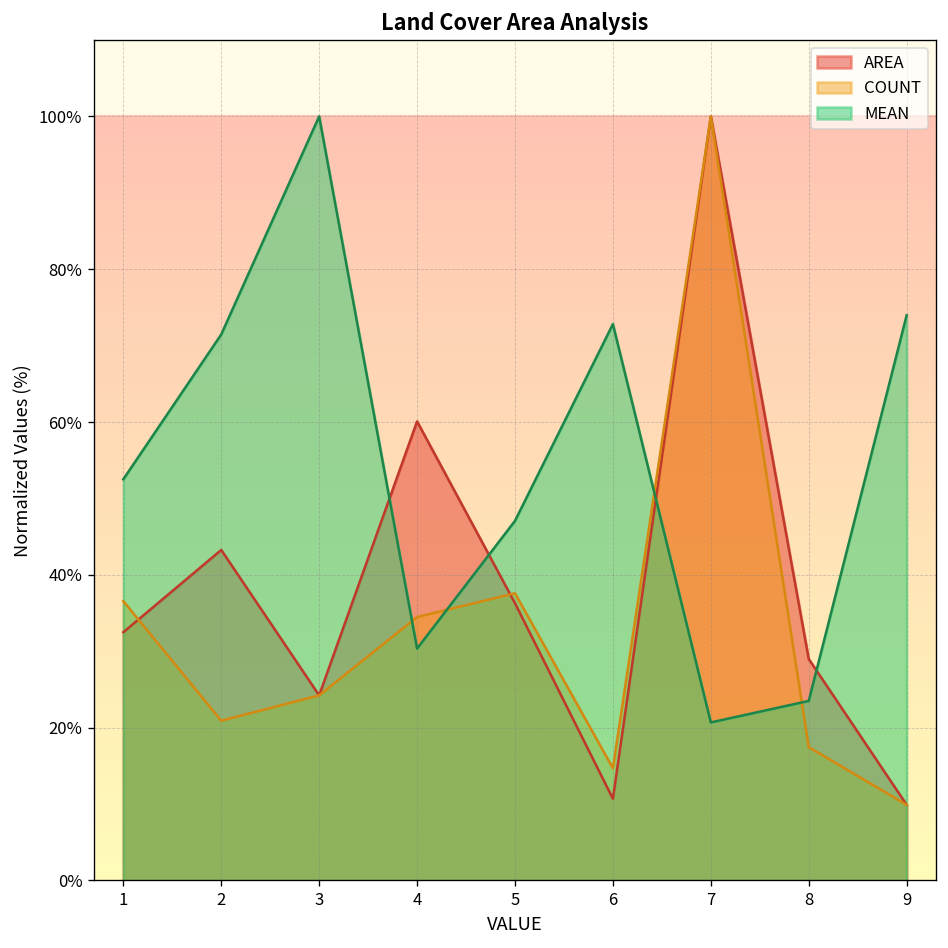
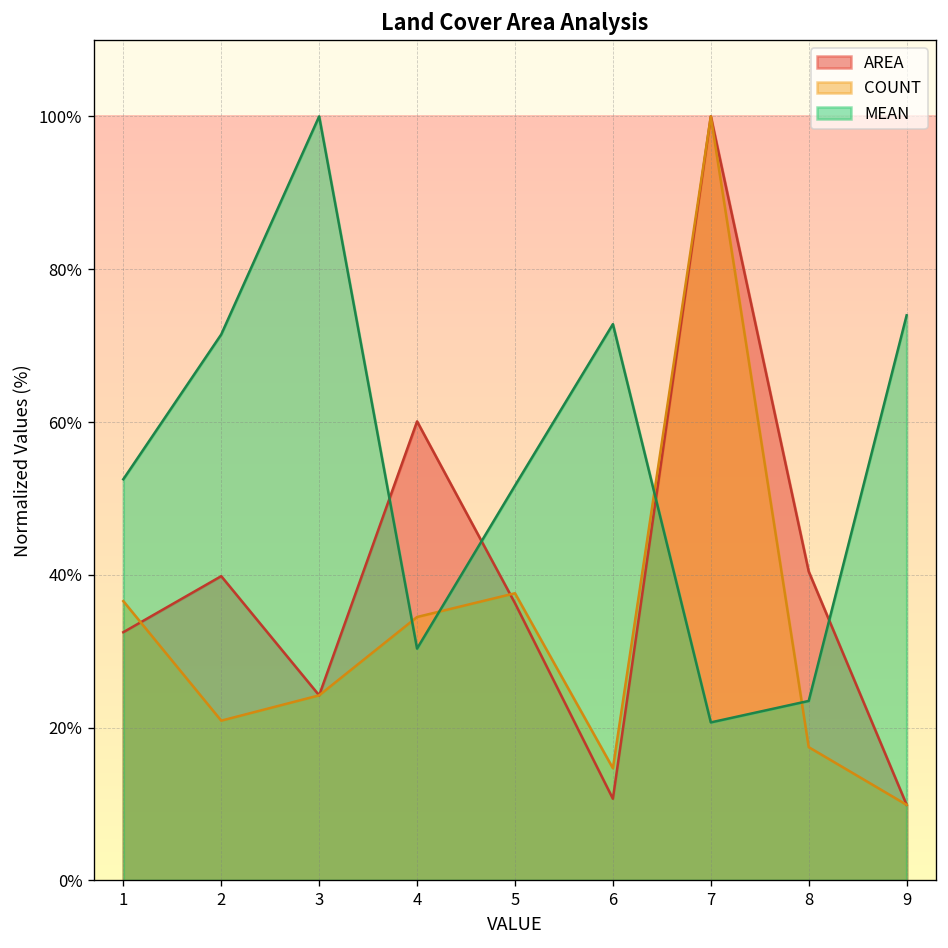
AREA, 2: 43% -> 40%
MEAN, 5: 47% -> 52%
AREA, 8: 29% -> 40%
